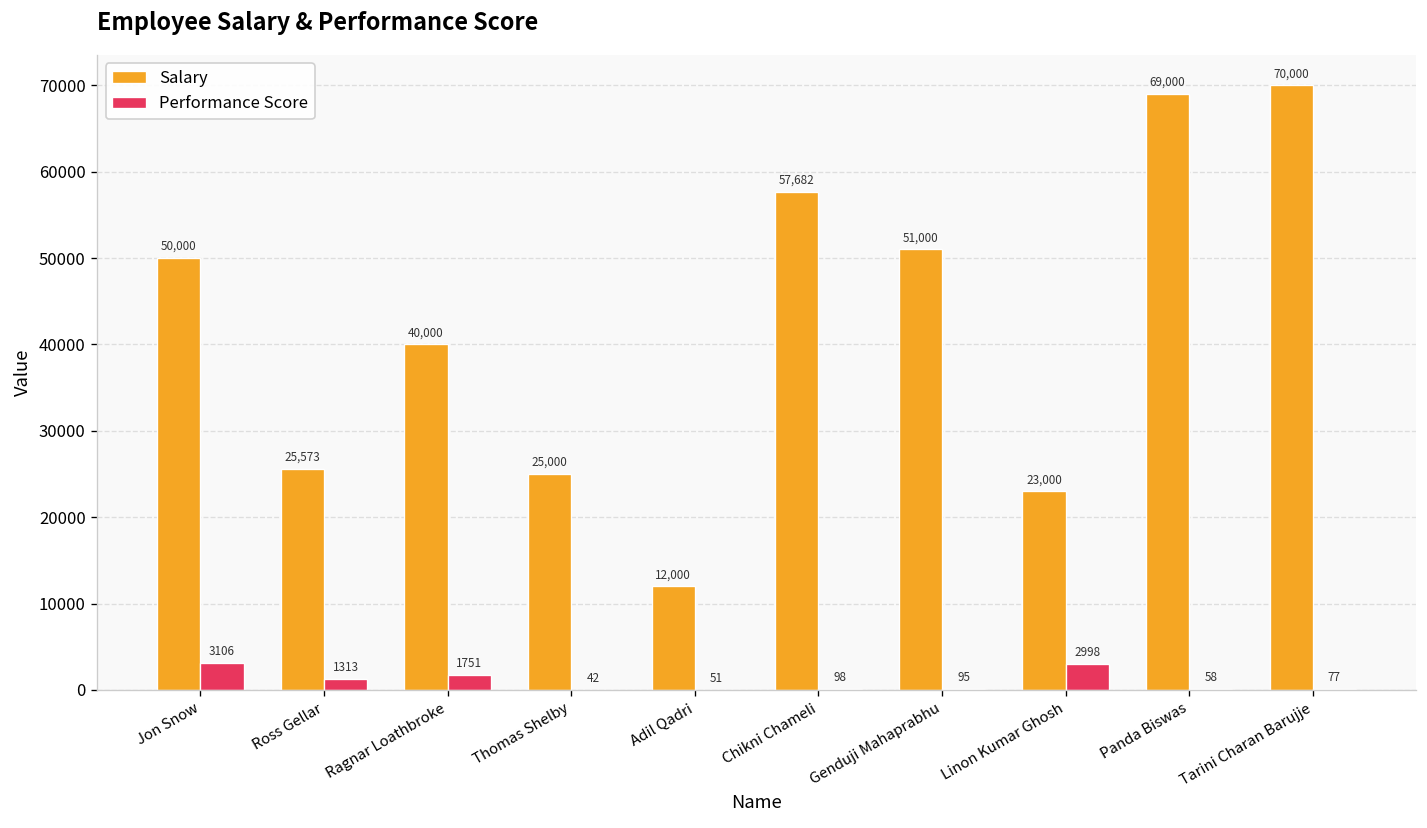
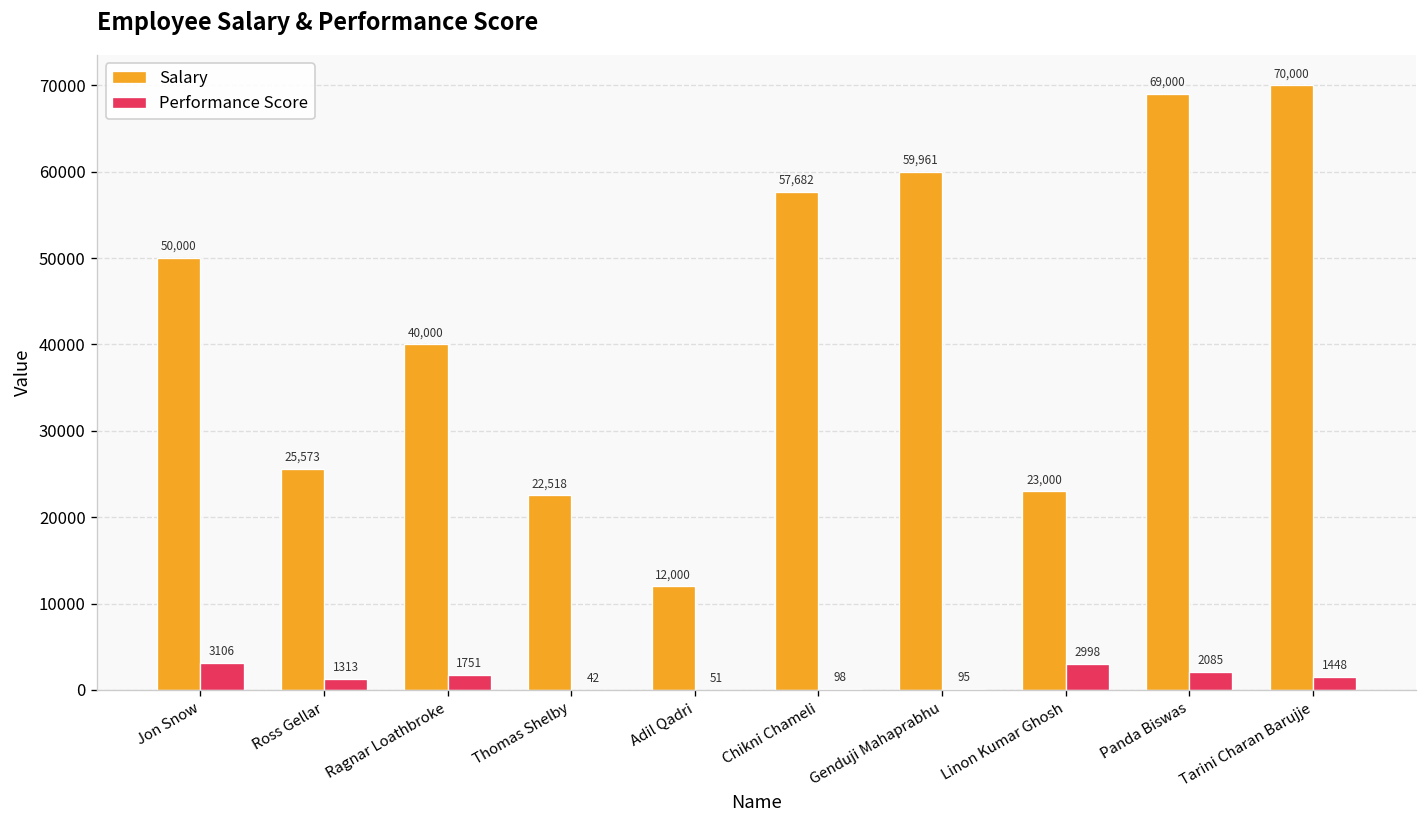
Salary, Thomas Shelby: 25,000 -> 22,518
Salary, Genduji Mahaprabhu: 51,000 -> 59,961
Performance Score, Panda Biswas: 58 -> 2085
Performance Score, Tarini Charan Barujje: 77 -> 1448
